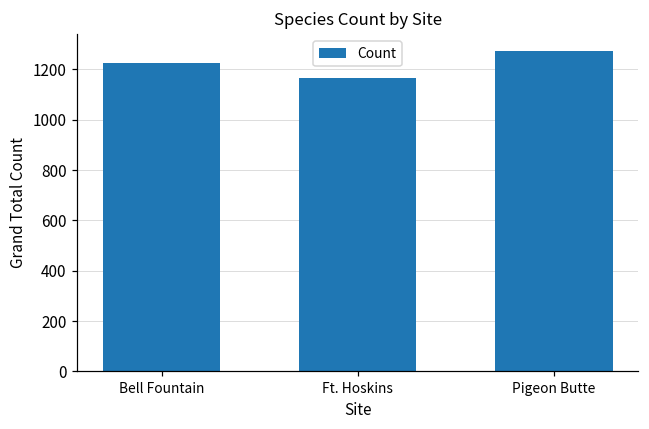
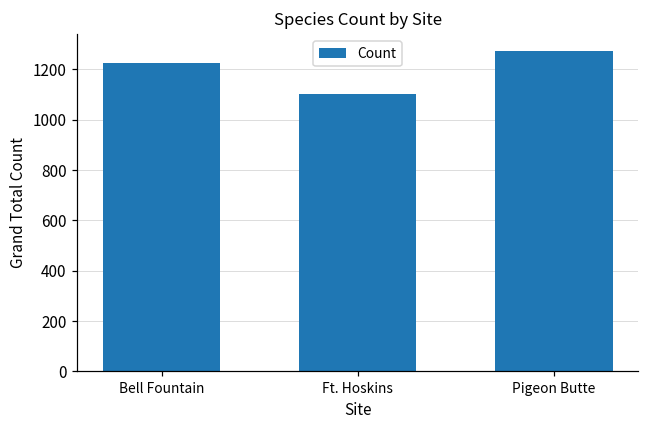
Ft. Hoskins: 1170 -> 1100
